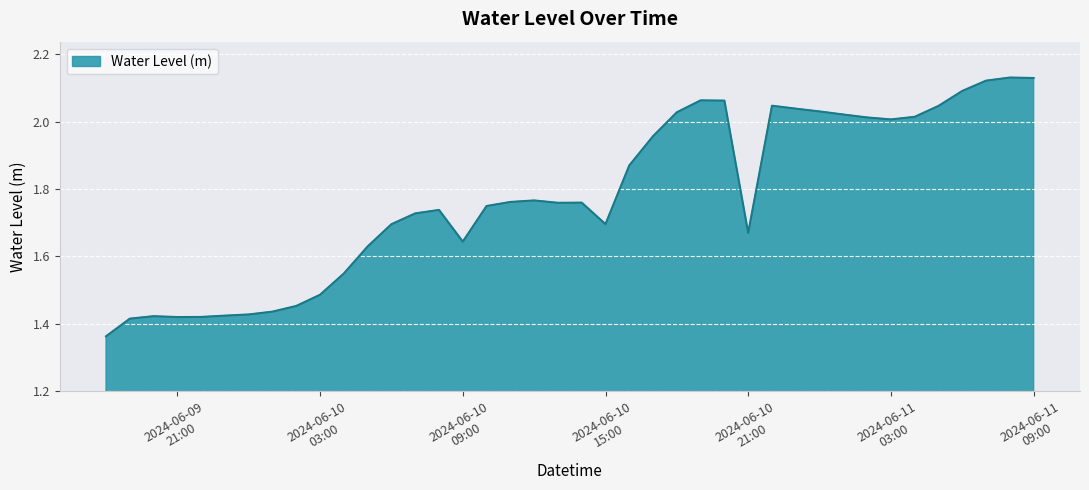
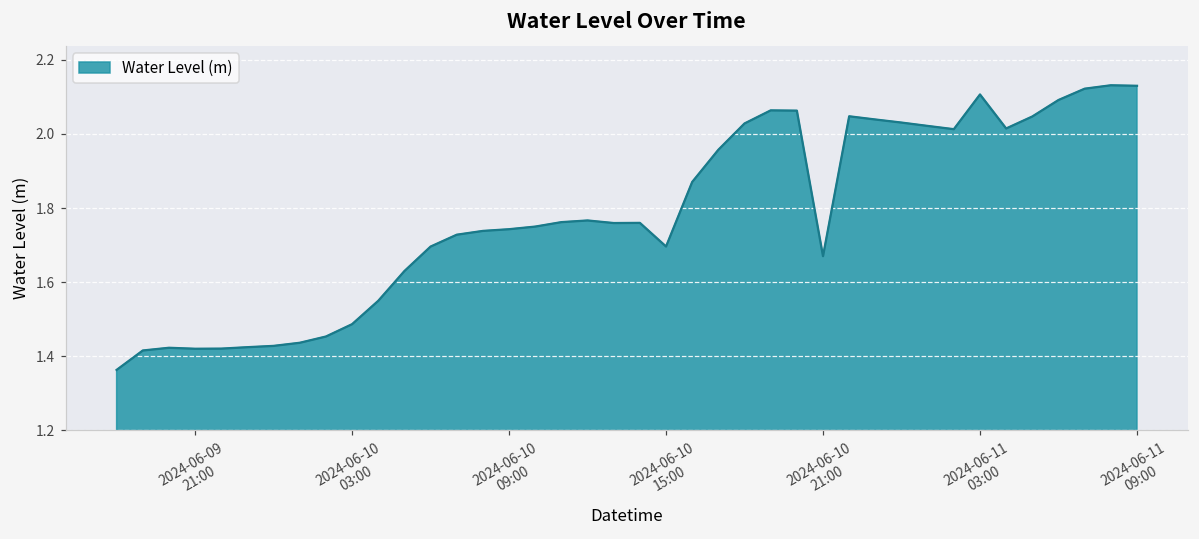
2024-06-10 09:00: 1.64 -> 1.74
2024-06-11 03:00: 2.01 -> 2.11
